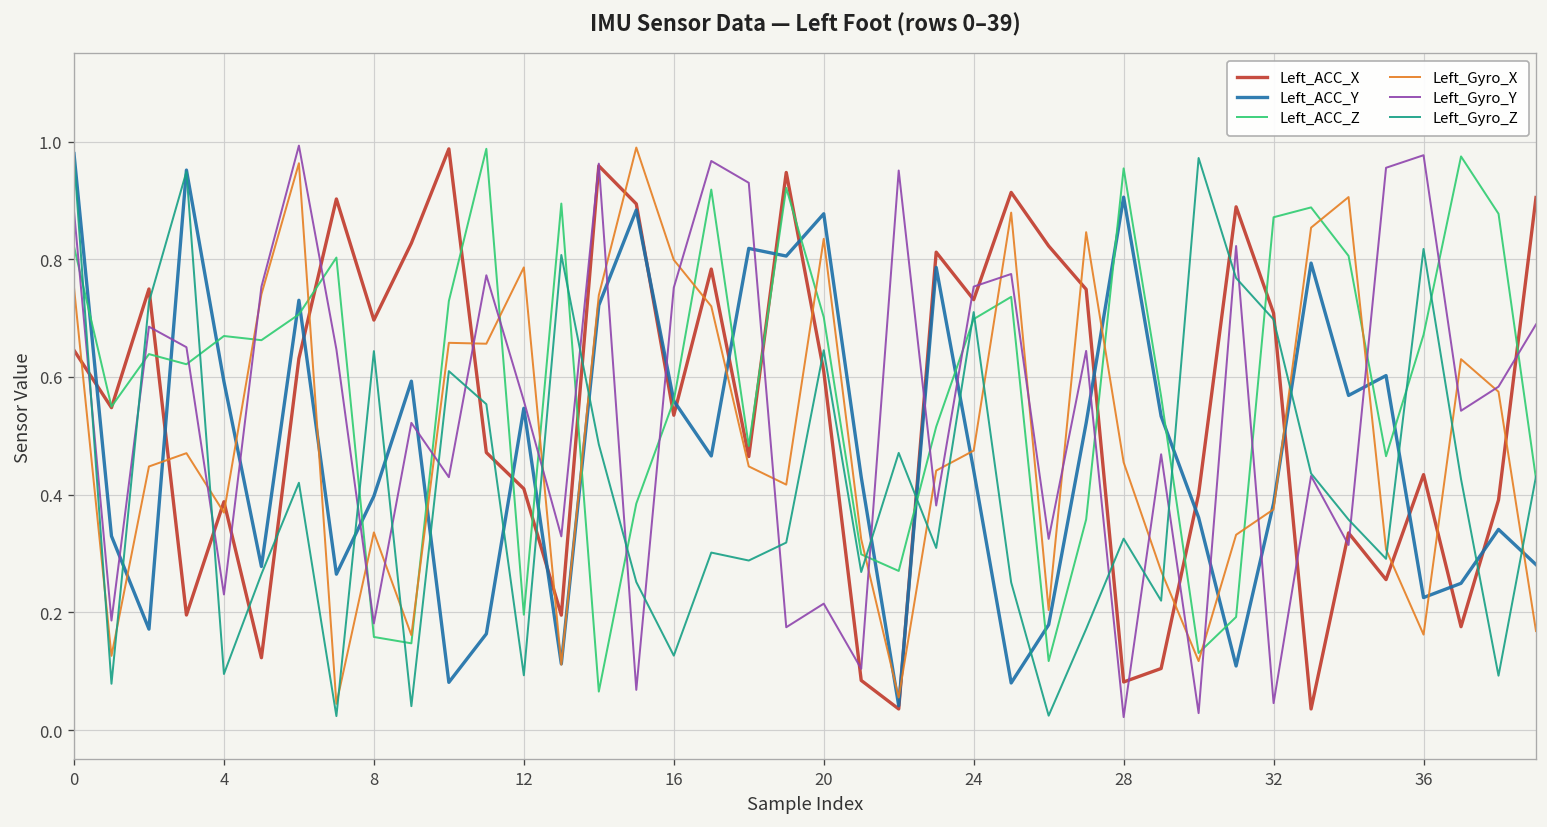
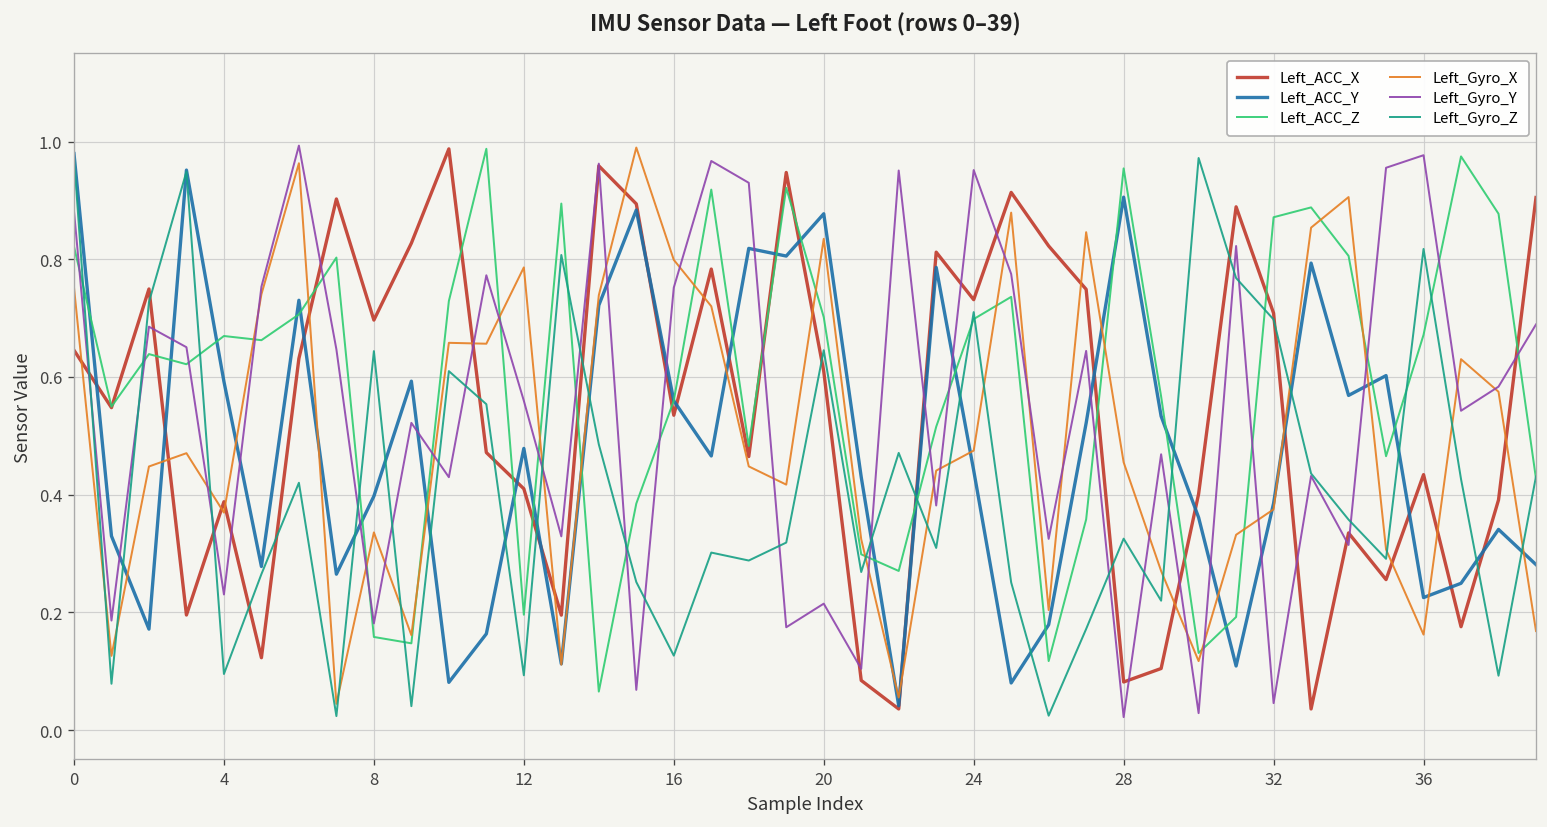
Left_ACC_Y, 12: 0.55 -> 0.48
Left_Gyro_Y, 24: 0.75 -> 0.95
